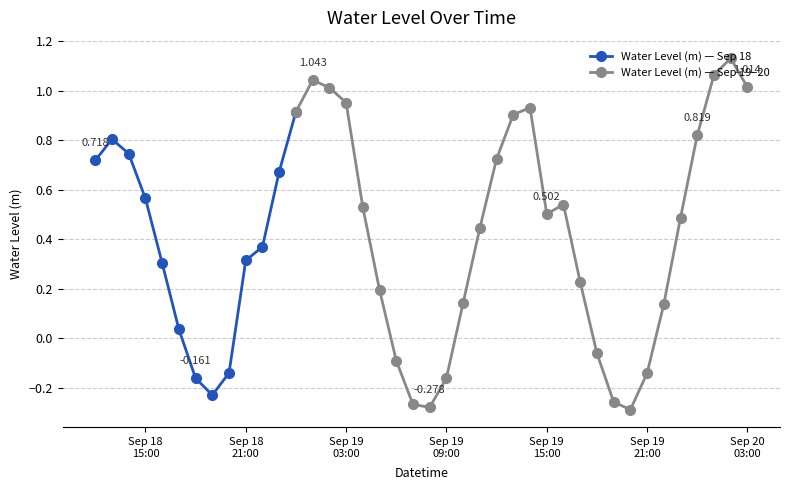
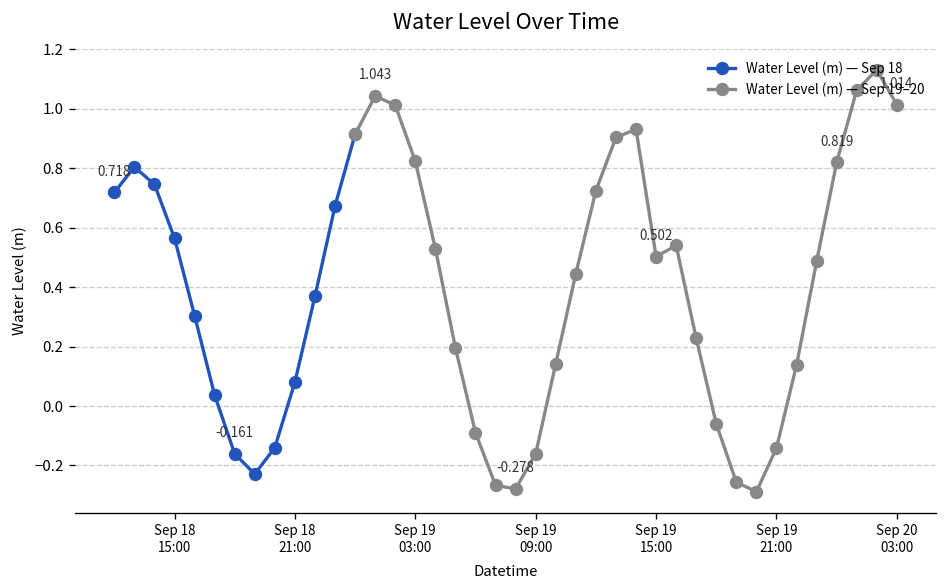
Water Level (m) — Sep 18, Sep 18 21:00: 0.31 -> 0.08
Water Level (m) — Sep 19–20, Sep 19 03:00: 0.95 -> 0.82
